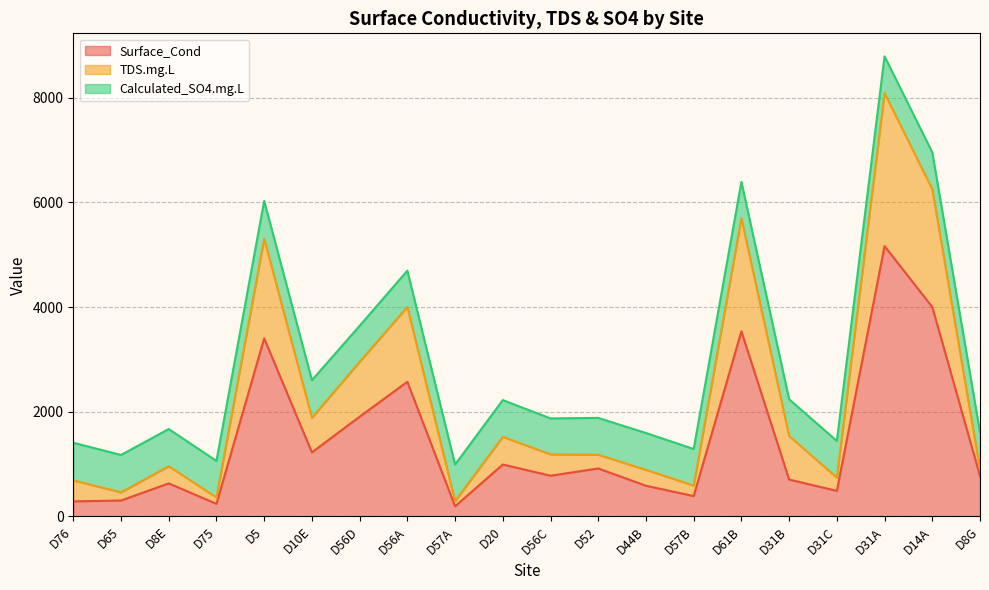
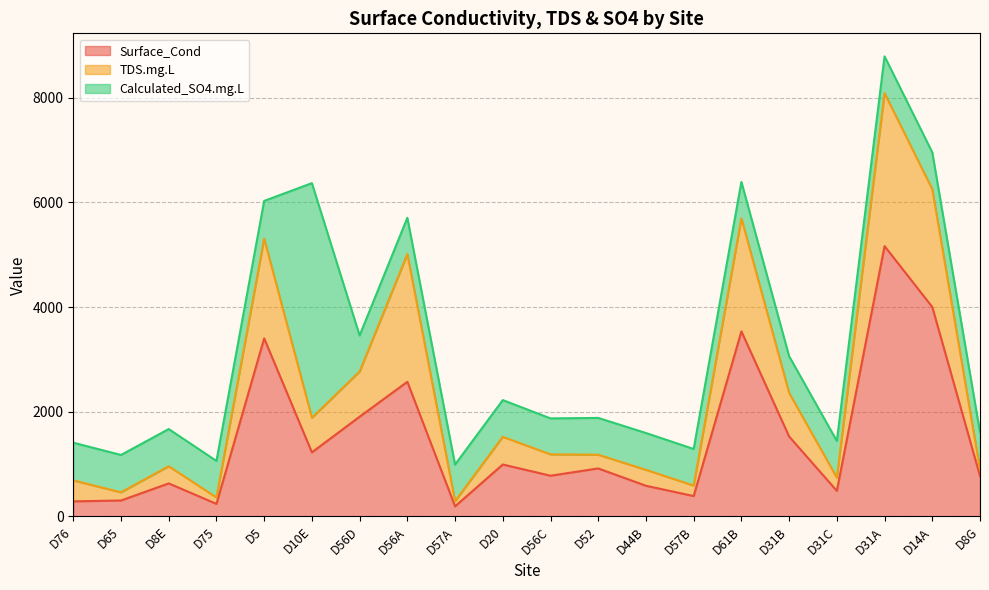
Calculated_SO4.mg.L, D10E: 700 -> 4500
TDS.mg.L, D56D: 1000 -> 900
TDS.mg.L, D56A: 1400 -> 2400
Surface_Cond, D31B: 700 -> 1500
